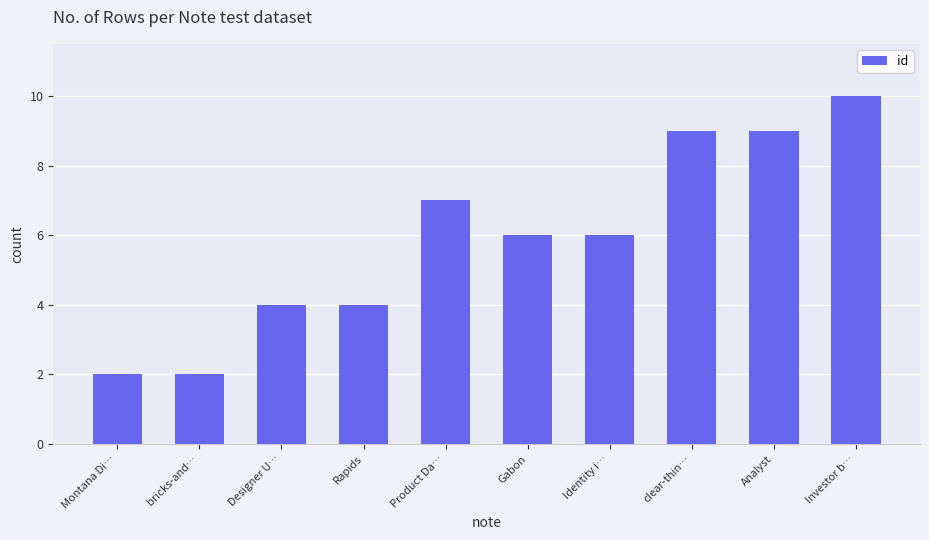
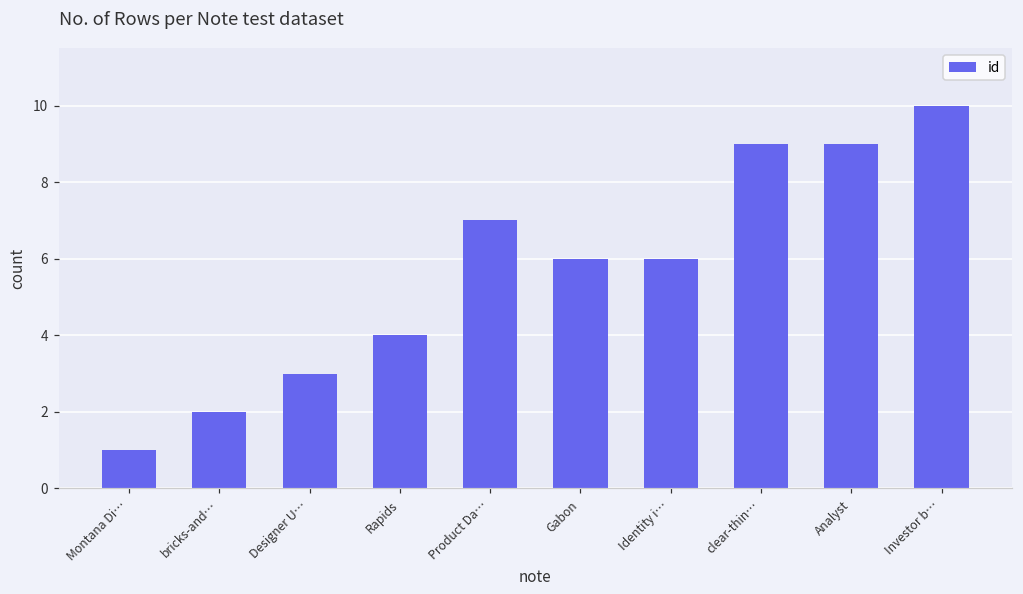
Montana Di…: 2 -> 1
Designer U…: 4 -> 3
